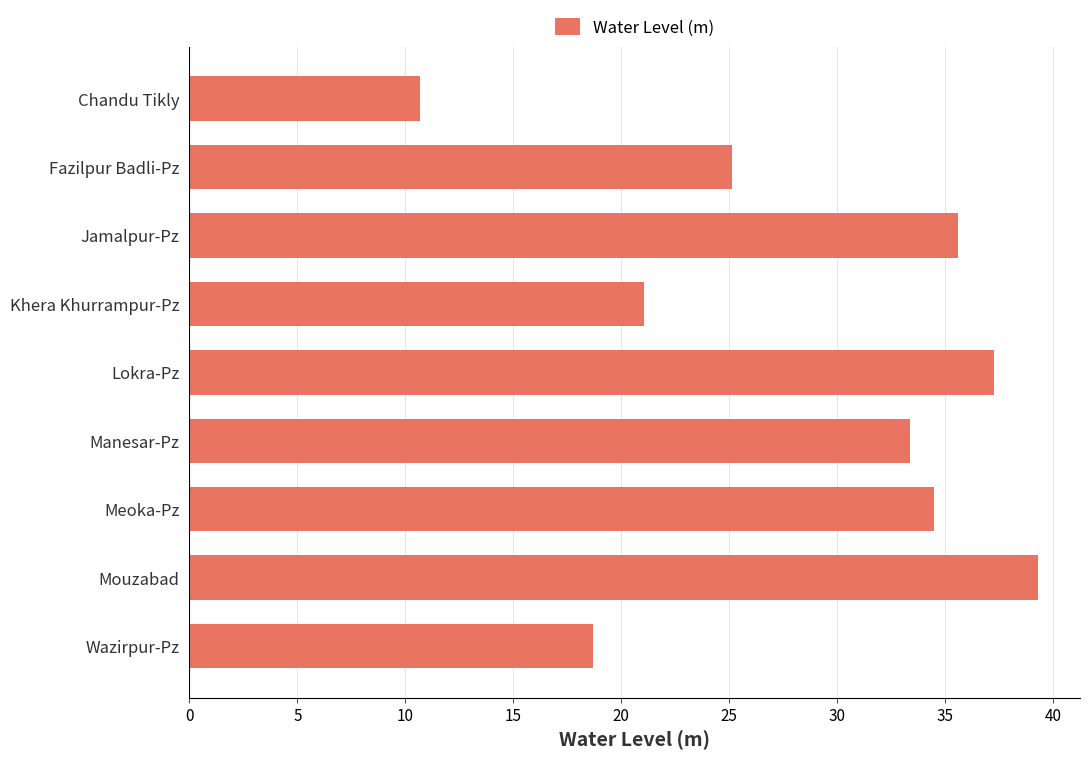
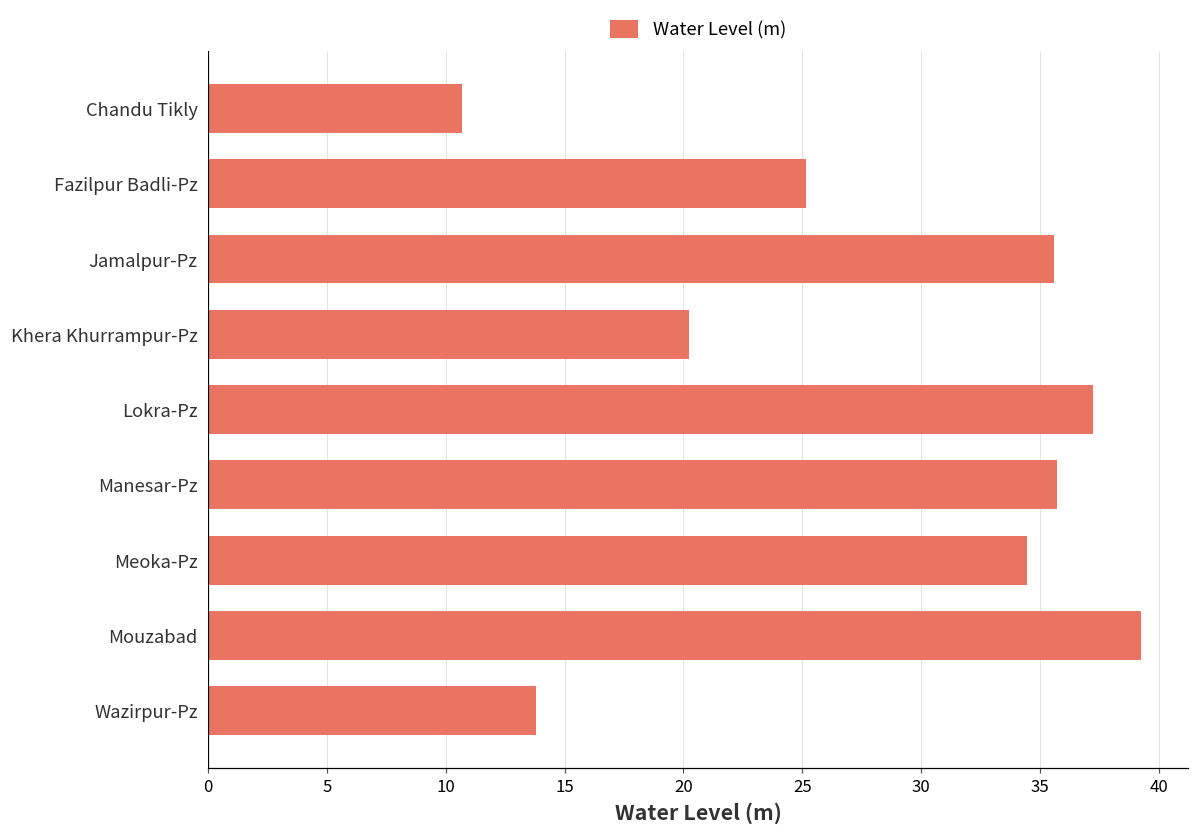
Khera Khurrampur-Pz: 21.1 -> 20.2
Manesar-Pz: 33.4 -> 35.7
Wazirpur-Pz: 18.7 -> 13.8
